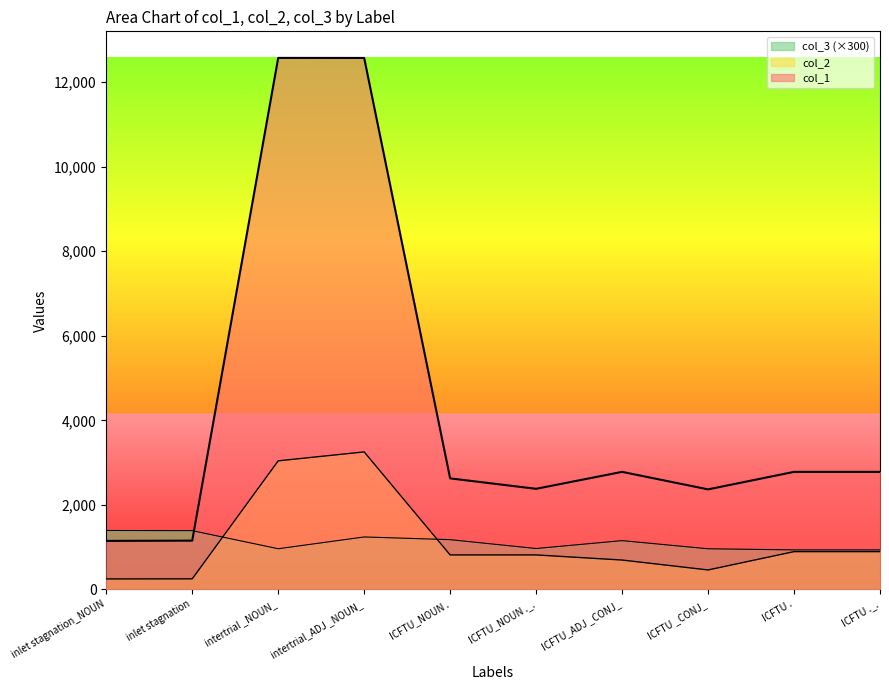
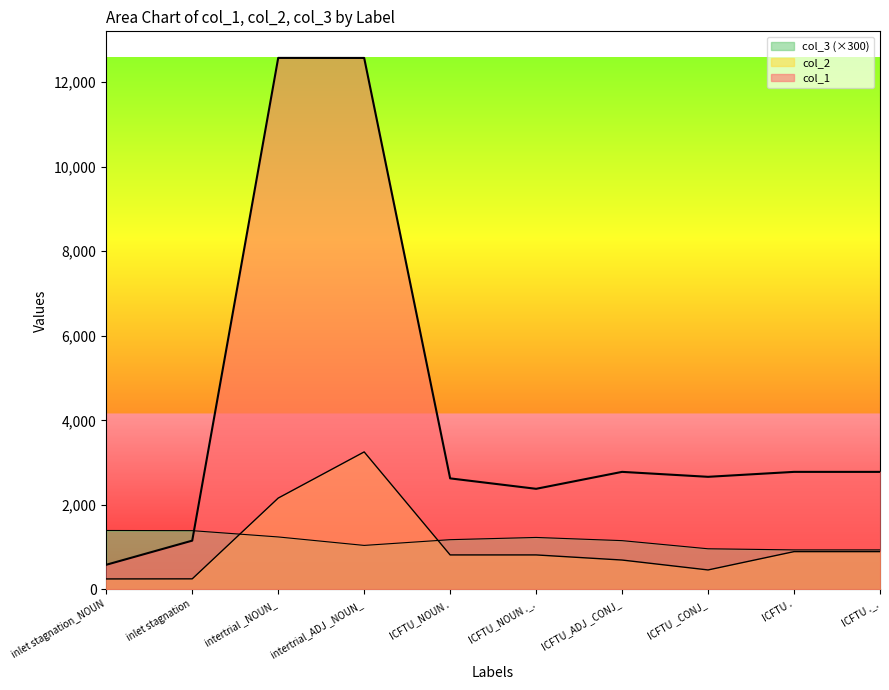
col_1, inlet stagnation_NOUN: 1,100 -> 600
col_3 (×300), intertrial _NOUN_: 1,000 -> 1,200
col_2, intertrial _NOUN_: 3,000 -> 2,200
col_3 (×300), intertrial_ADJ _NOUN_: 1,200 -> 1,000
col_3 (×300), ICFTU_NOUN ._.: 1,000 -> 1,200
col_1, ICFTU _CONJ_: 2,400 -> 2,700
